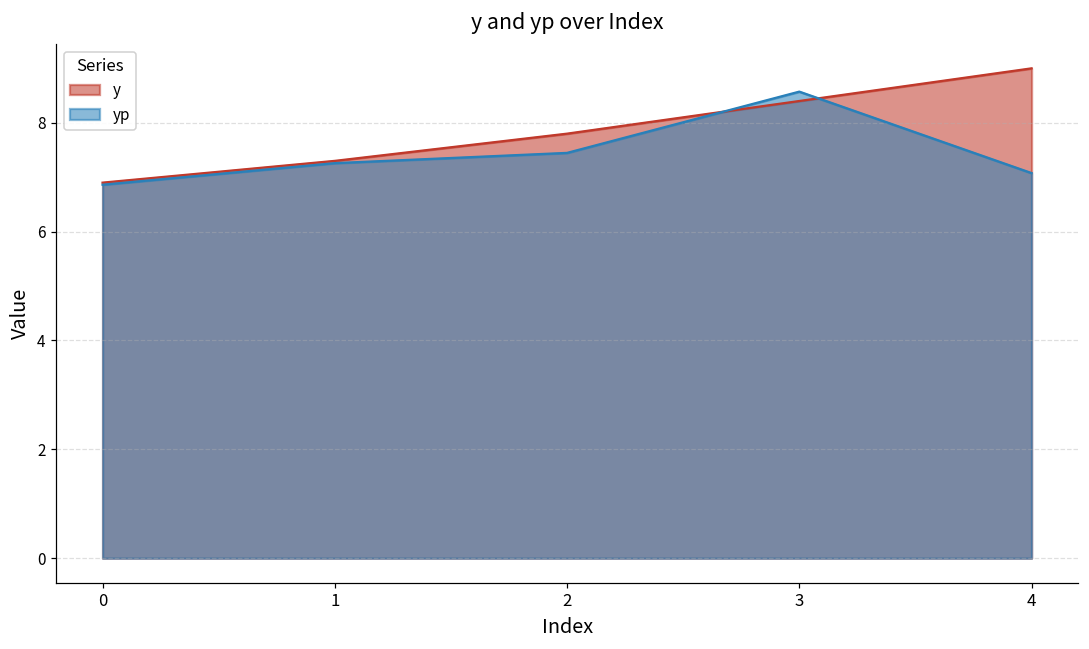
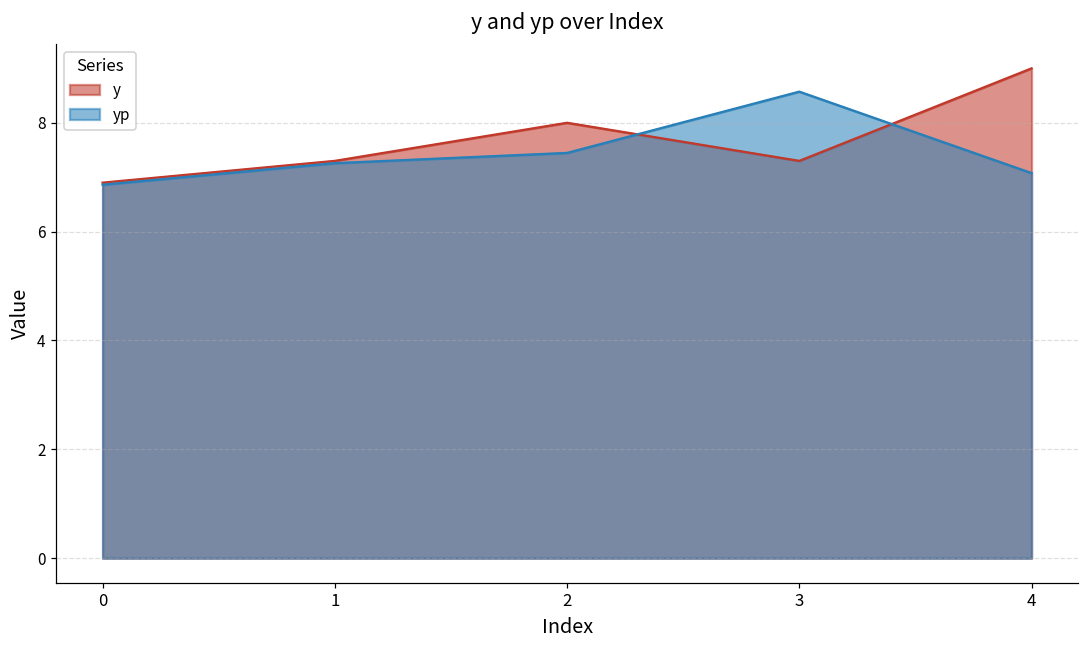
y, 2: 7.8 -> 8.0
y, 3: 8.4 -> 7.3
